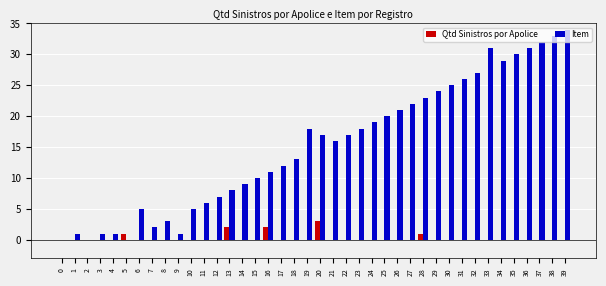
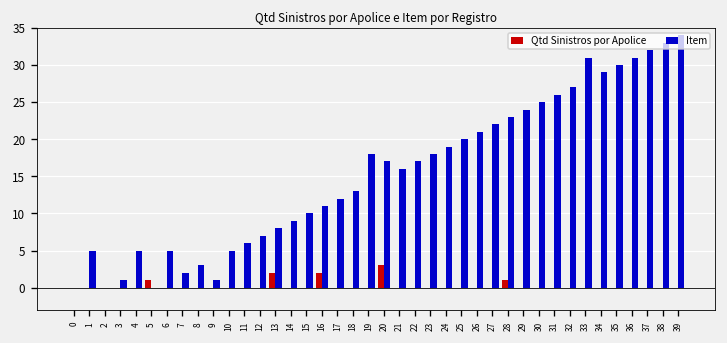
Item, 1: 1 -> 5
Item, 4: 1 -> 5
